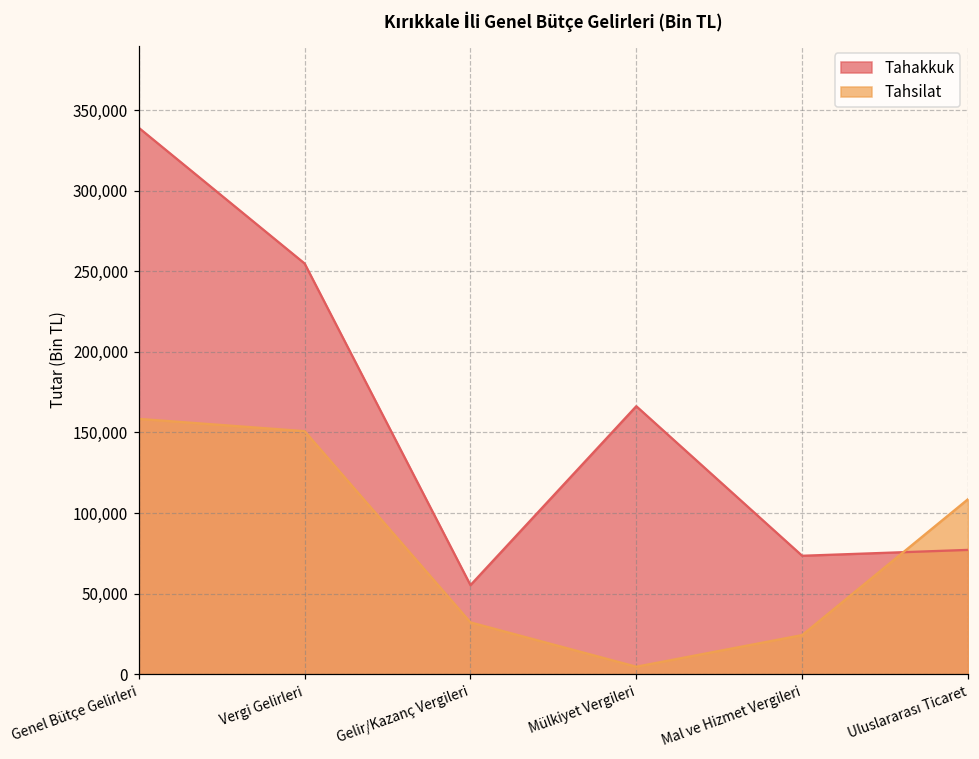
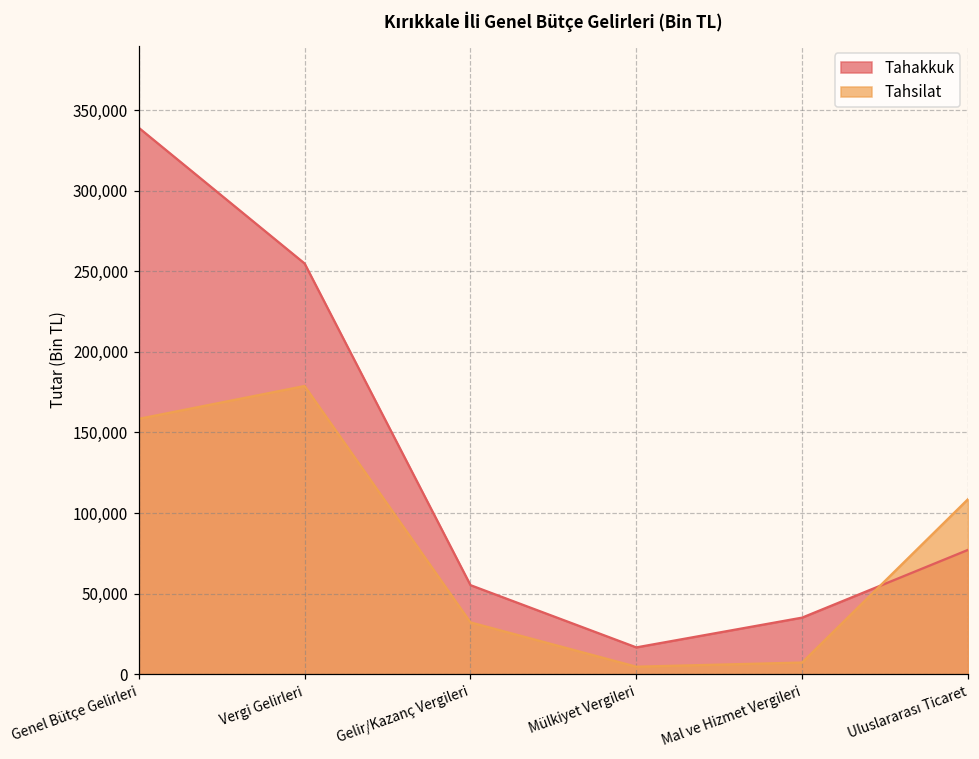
Tahsilat, Vergi Gelirleri: 151,000 -> 179,000
Tahakkuk, Mülkiyet Vergileri: 166,000 -> 17,000
Tahakkuk, Mal ve Hizmet Vergileri: 73,000 -> 35,000
Tahsilat, Mal ve Hizmet Vergileri: 24,000 -> 7,000
